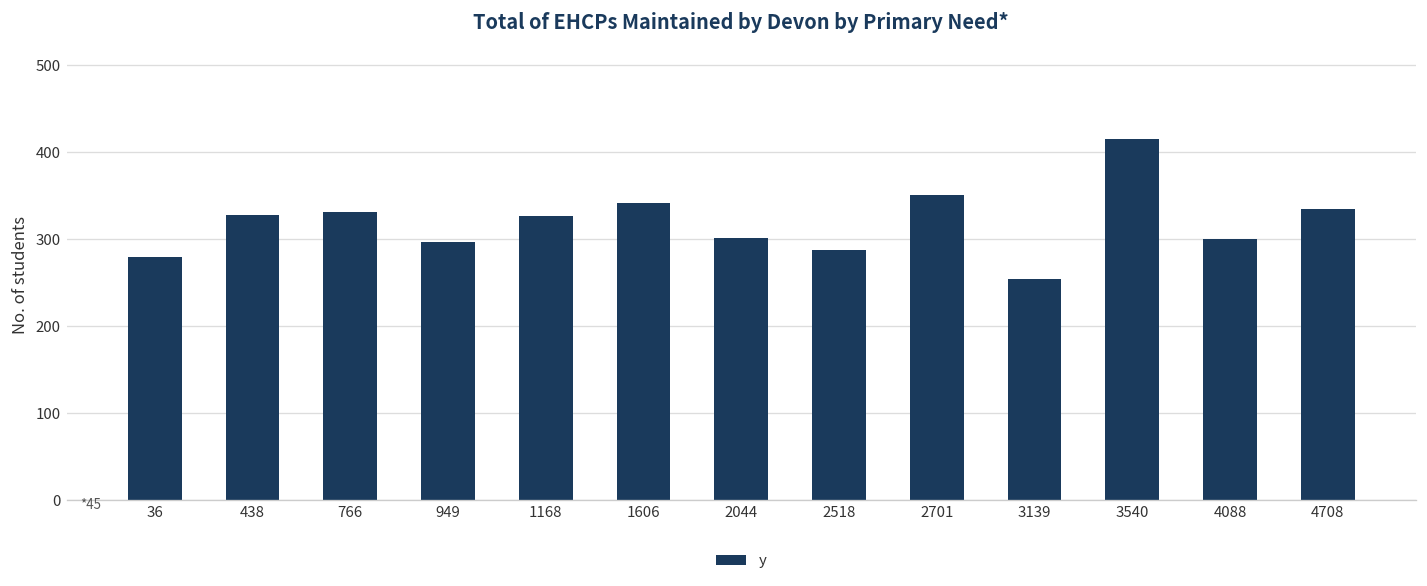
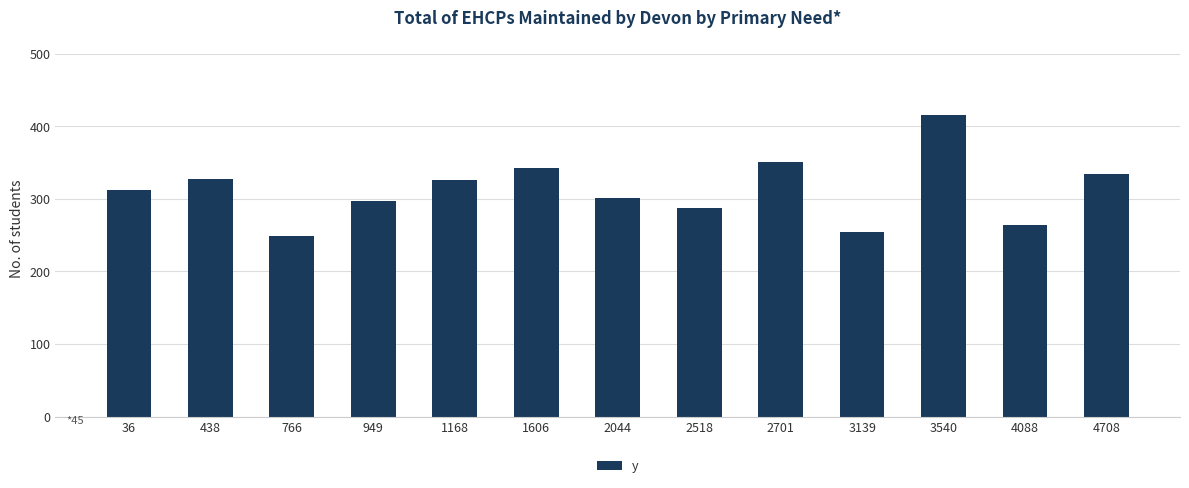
36: 280 -> 310
766: 330 -> 250
4088: 300 -> 260
